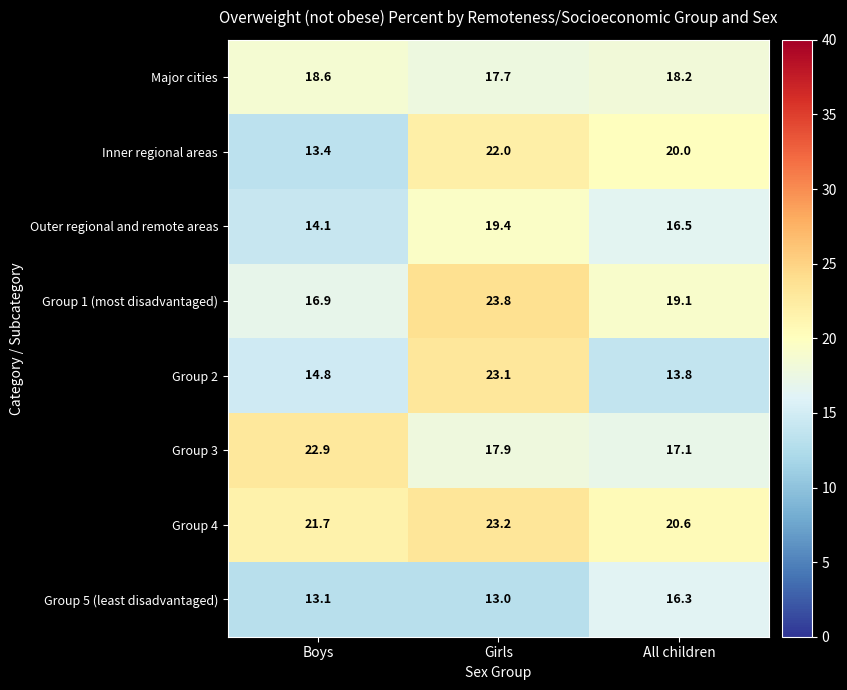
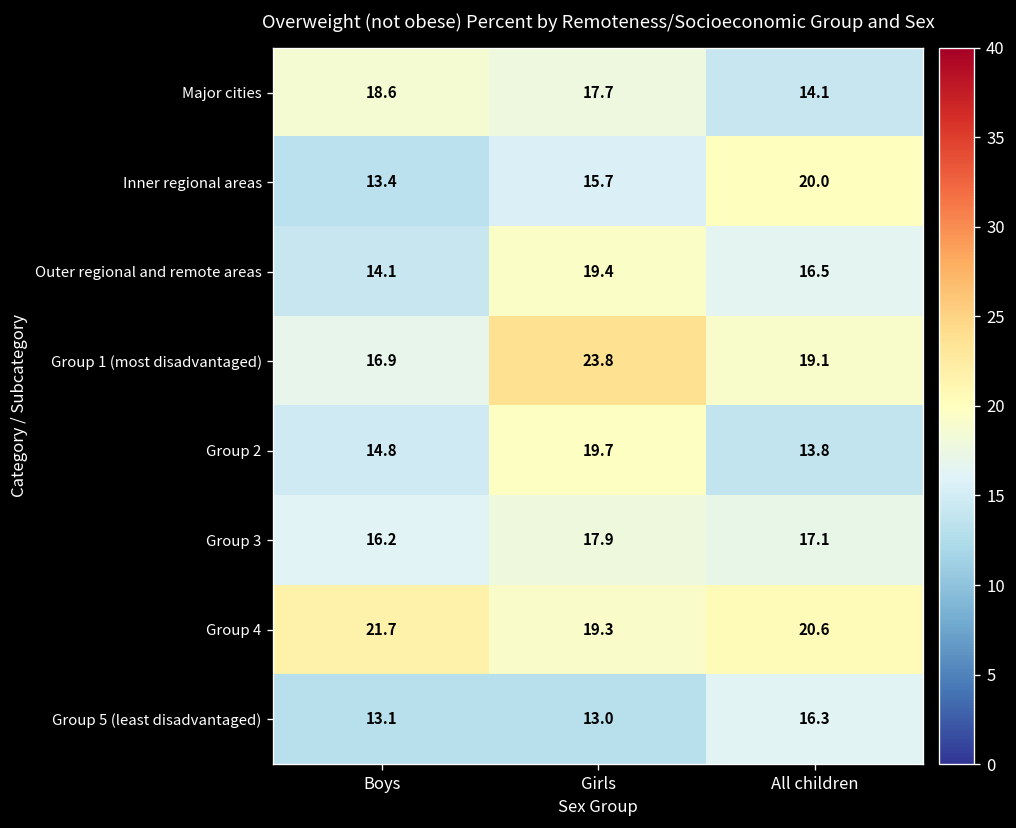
Major cities, All children: 18.2 -> 14.1
Inner regional areas, Girls: 22.0 -> 15.7
Group 2, Girls: 23.1 -> 19.7
Group 3, Boys: 22.9 -> 16.2
Group 4, Girls: 23.2 -> 19.3
